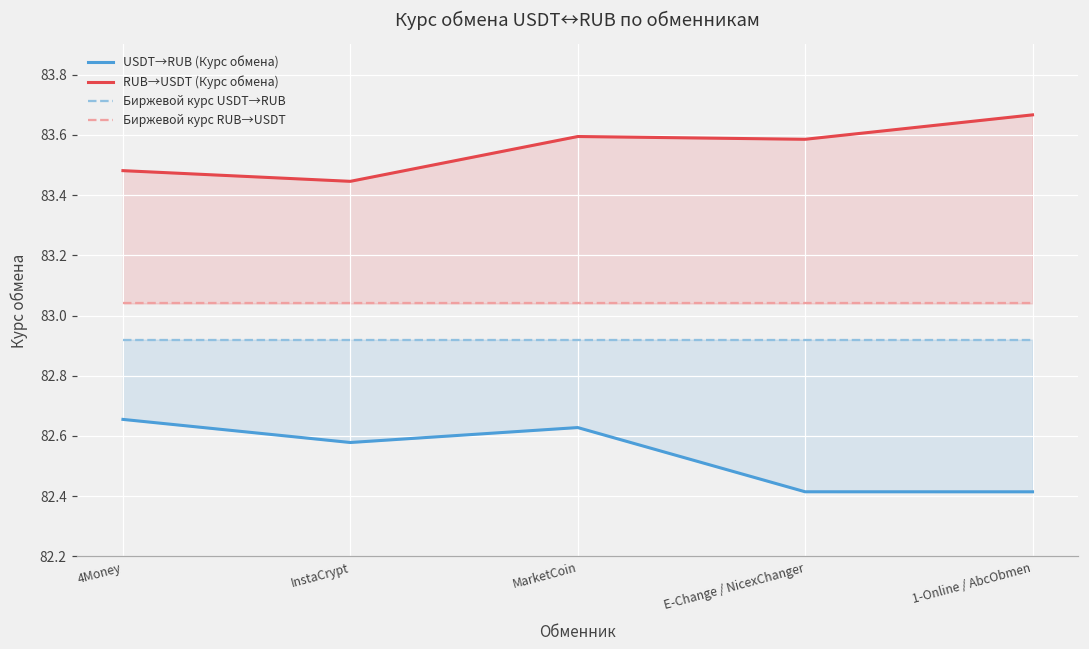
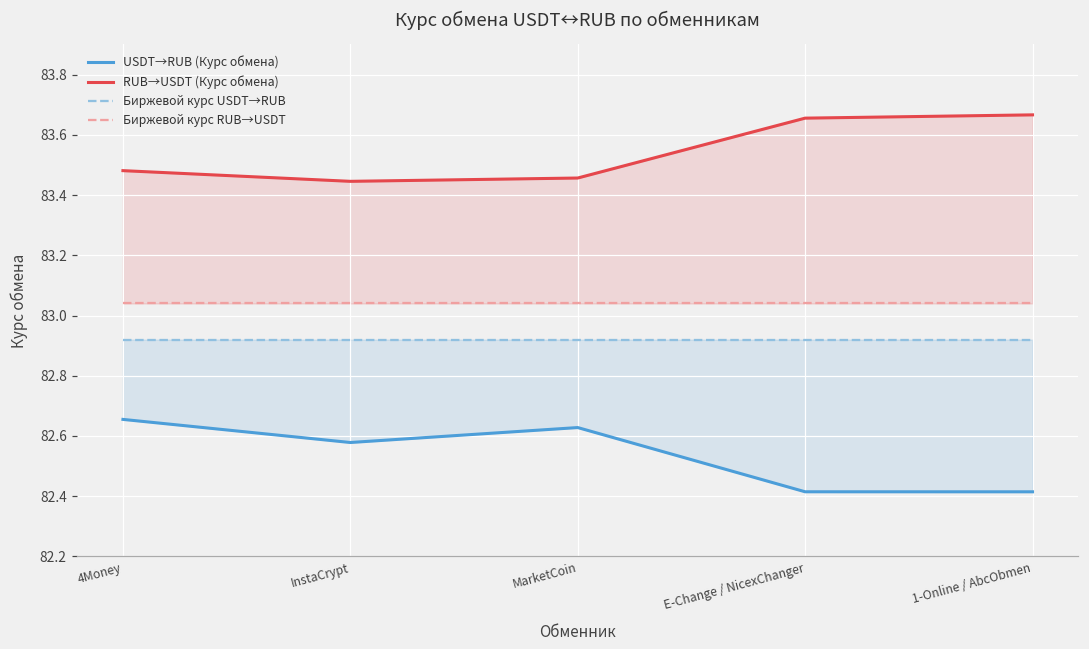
RUB→USDT (Курс обмена), MarketCoin: 83.59 -> 83.46
RUB→USDT (Курс обмена), E-Change / NicexChanger: 83.59 -> 83.66
